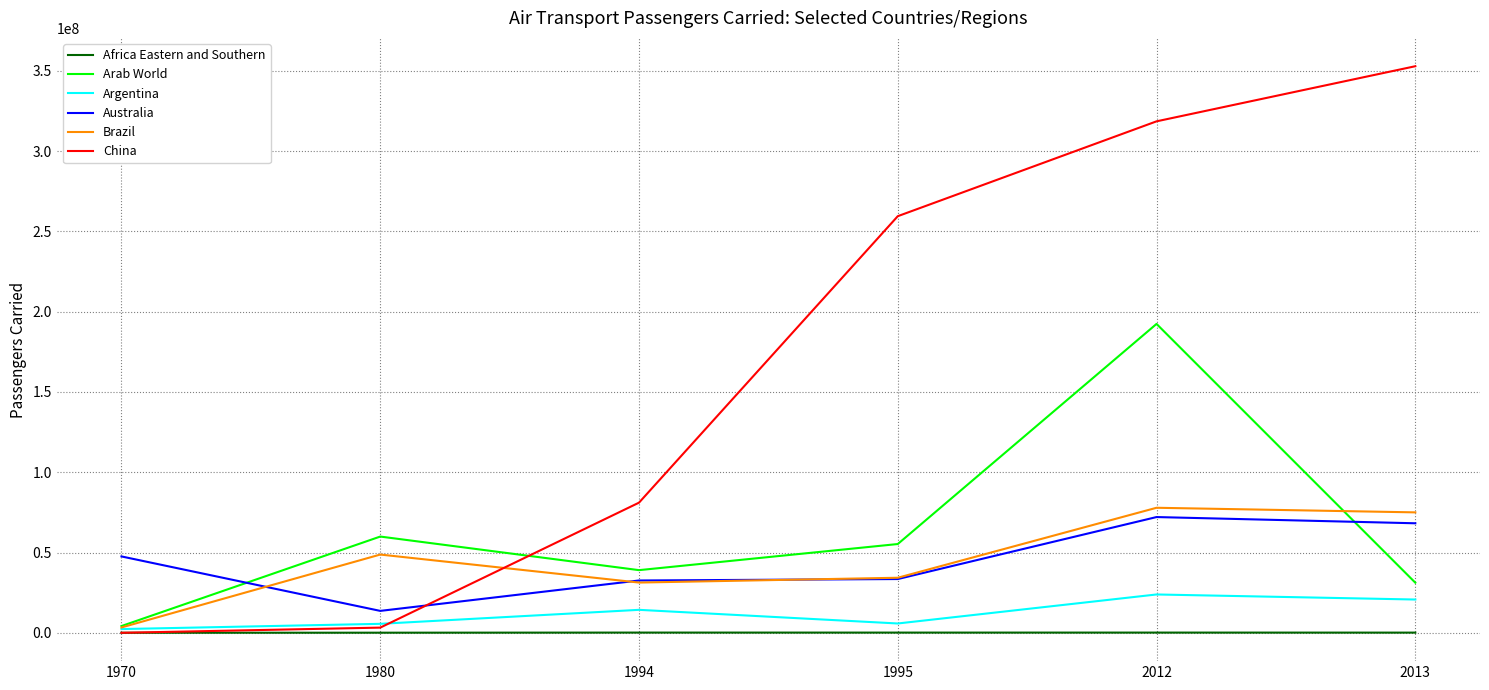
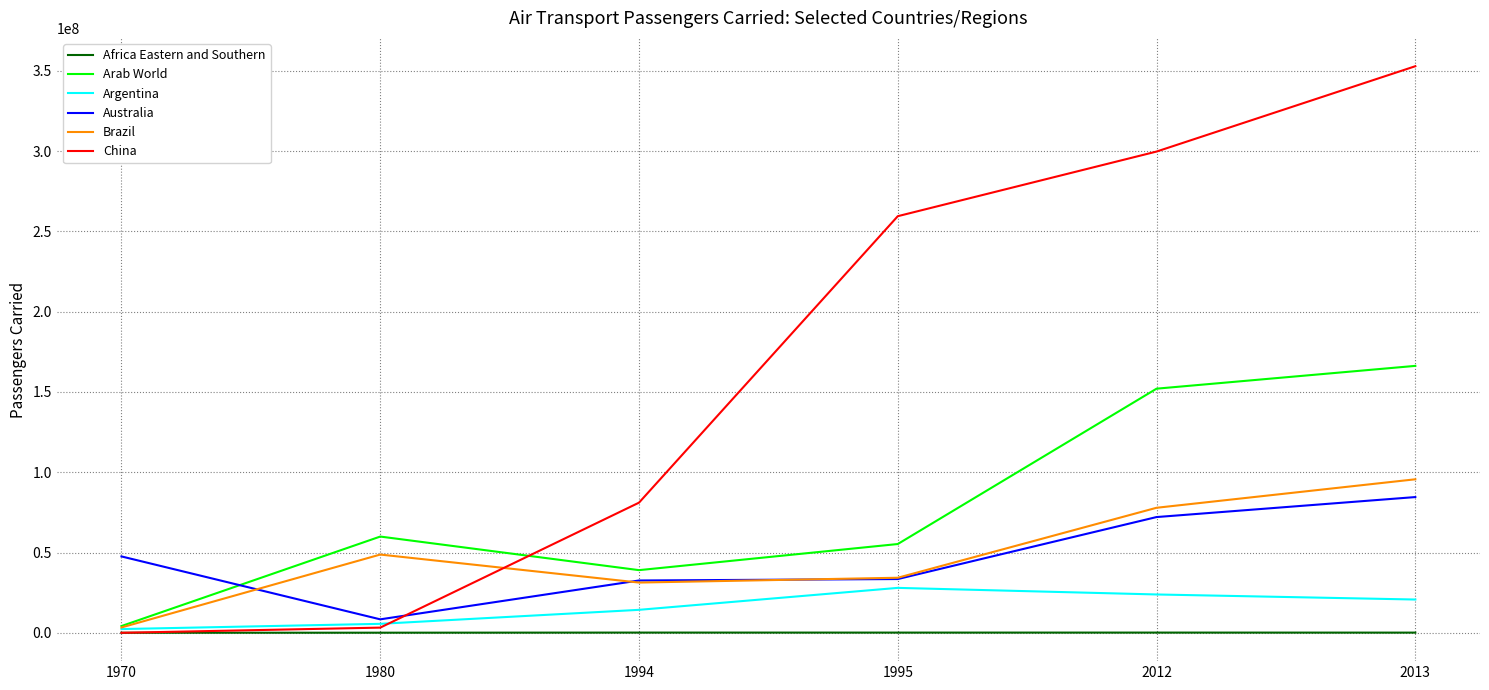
Australia, 1980: 14000000 -> 8000000
Argentina, 1995: 6000000 -> 28000000
Arab World, 2012: 192000000 -> 152000000
China, 2012: 318000000 -> 300000000
Arab World, 2013: 31000000 -> 166000000
Australia, 2013: 68000000 -> 85000000
Brazil, 2013: 75000000 -> 96000000
